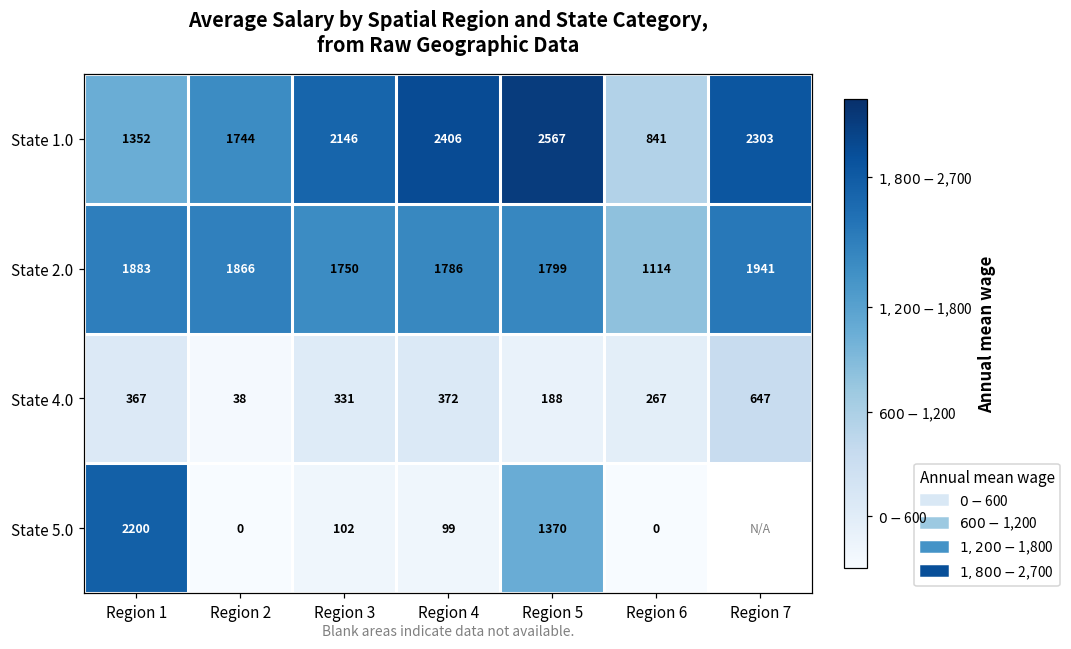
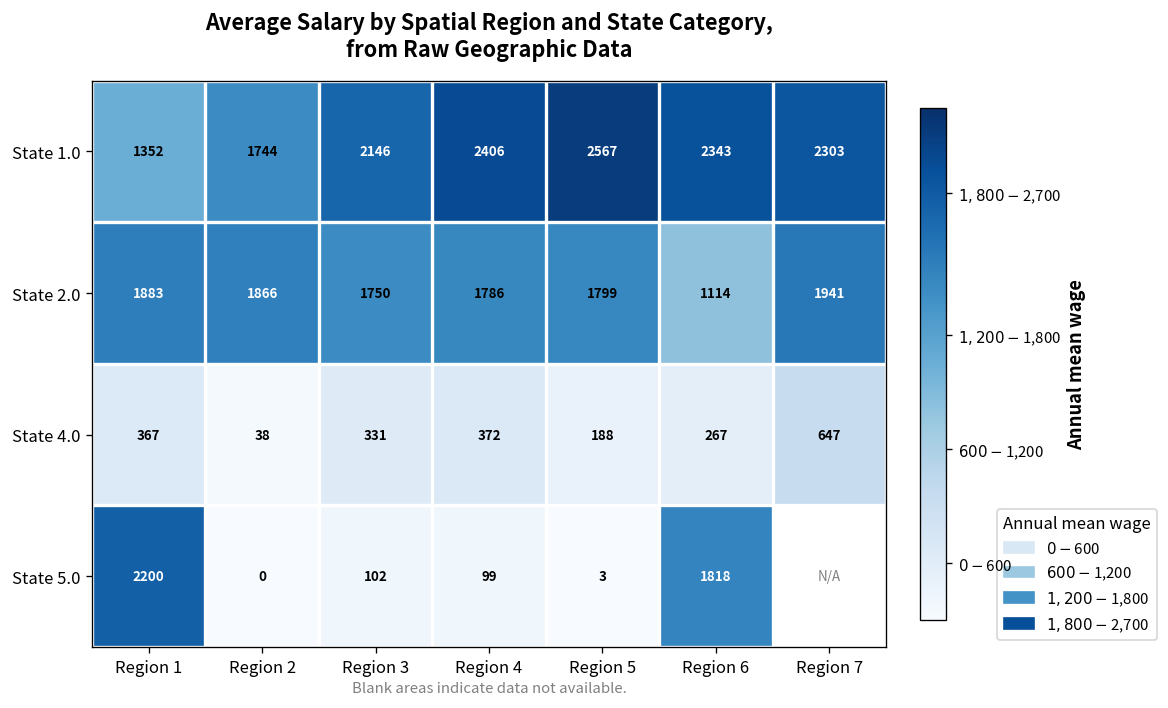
State 1.0, Region 6: 841 -> 2343
State 5.0, Region 5: 1370 -> 3
State 5.0, Region 6: 0 -> 1818
